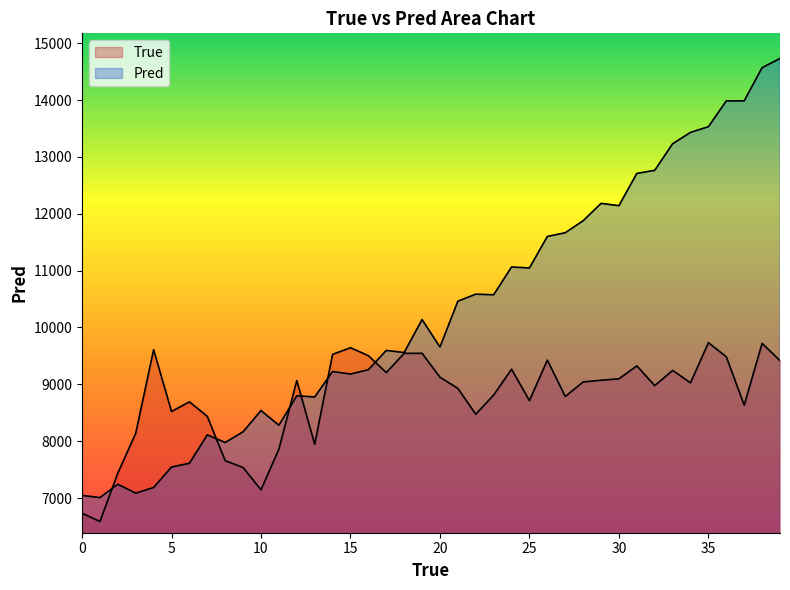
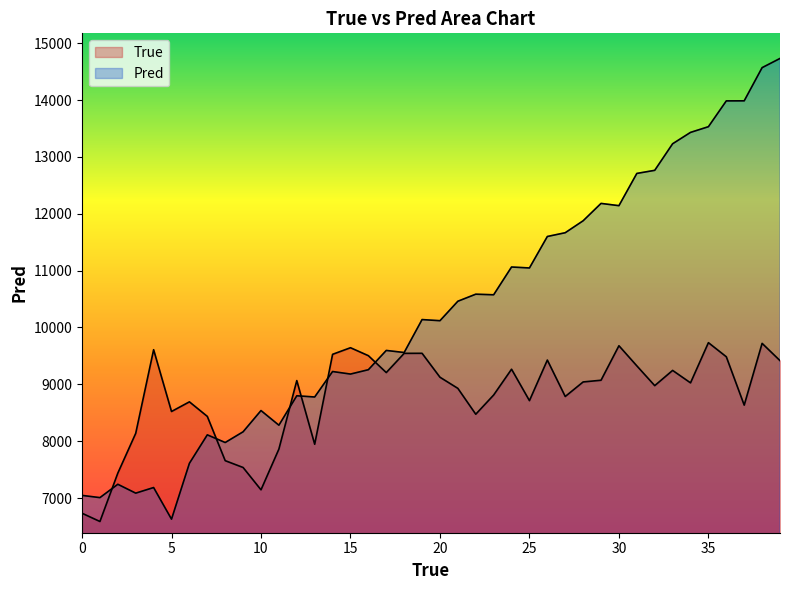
Pred, 5: 7500 -> 6600
Pred, 20: 9700 -> 10100
True, 30: 9100 -> 9700
